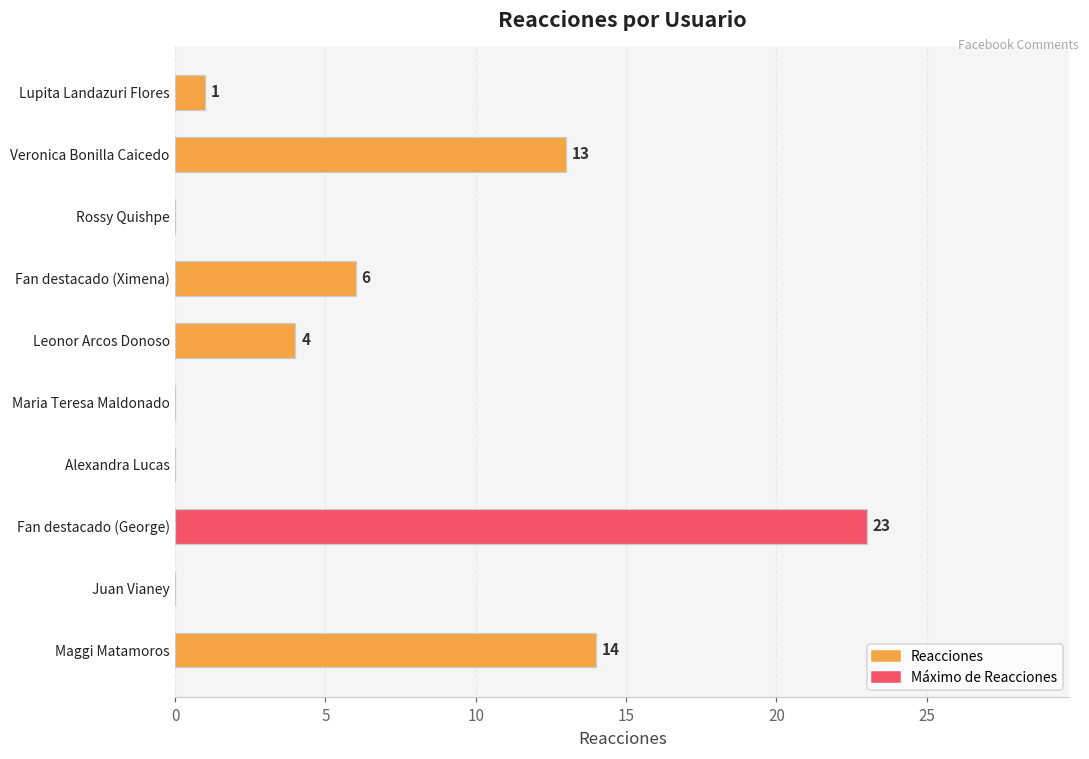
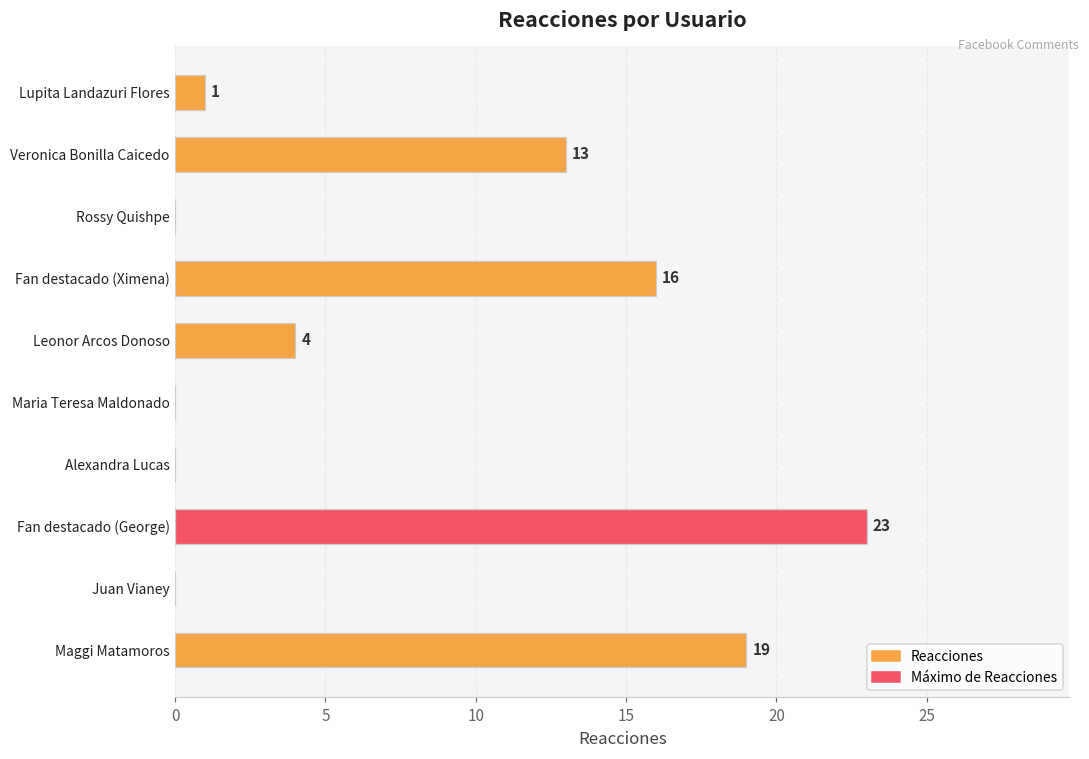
Fan destacado (Ximena): 6 -> 16
Maggi Matamoros: 14 -> 19
